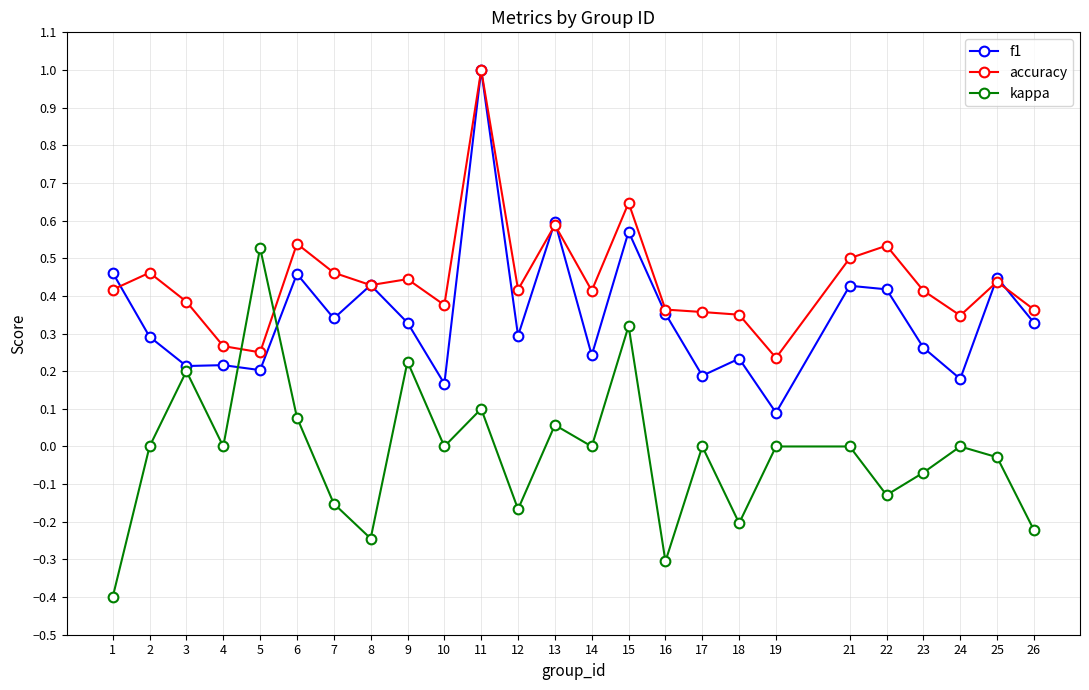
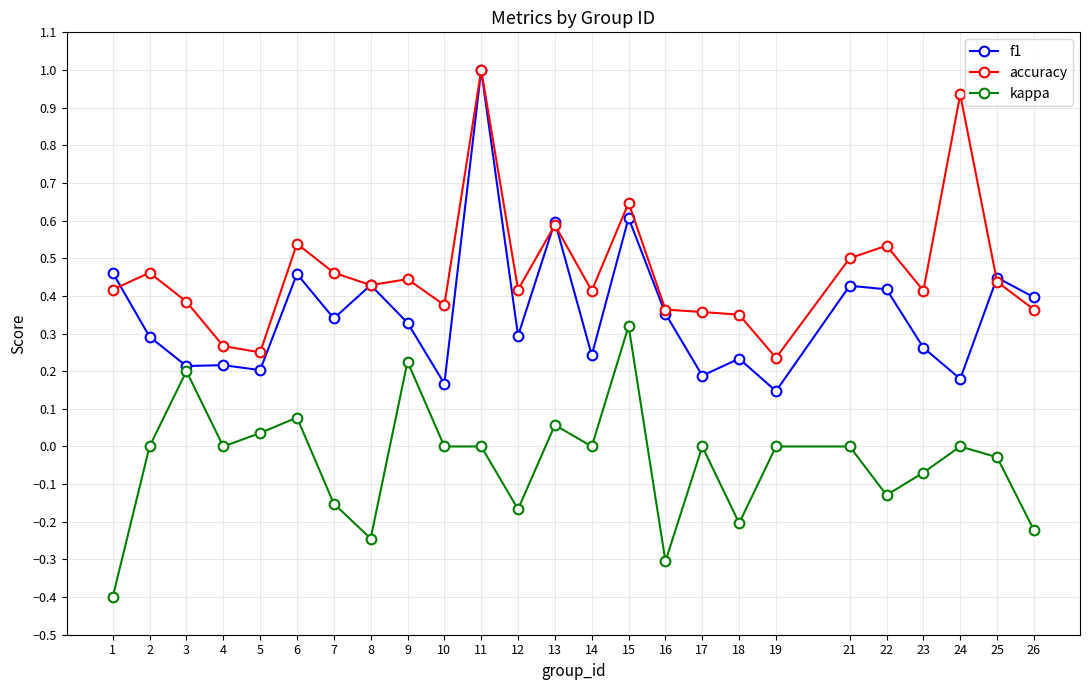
kappa, 5: 0.53 -> 0.04
kappa, 11: 0.1 -> 0.0
f1, 15: 0.57 -> 0.61
f1, 19: 0.09 -> 0.15
accuracy, 24: 0.35 -> 0.93
f1, 26: 0.33 -> 0.40
